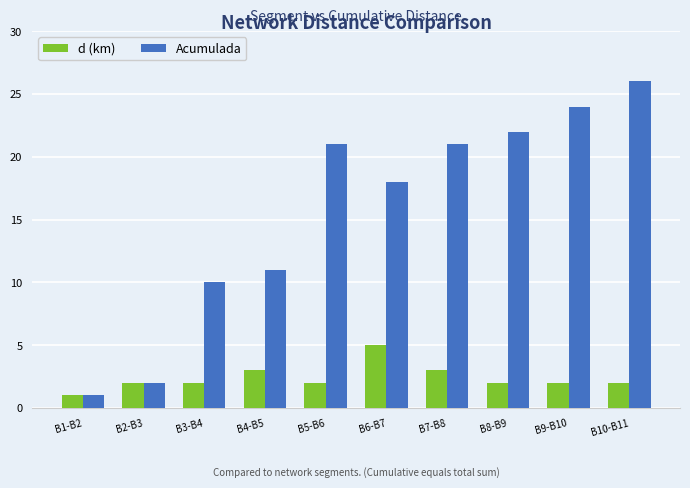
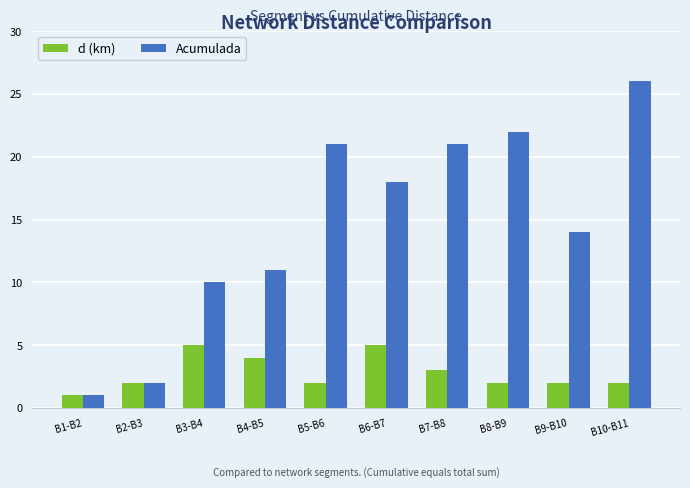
d (km), B3-B4: 2 -> 5
d (km), B4-B5: 3 -> 4
Acumulada, B9-B10: 24 -> 14
